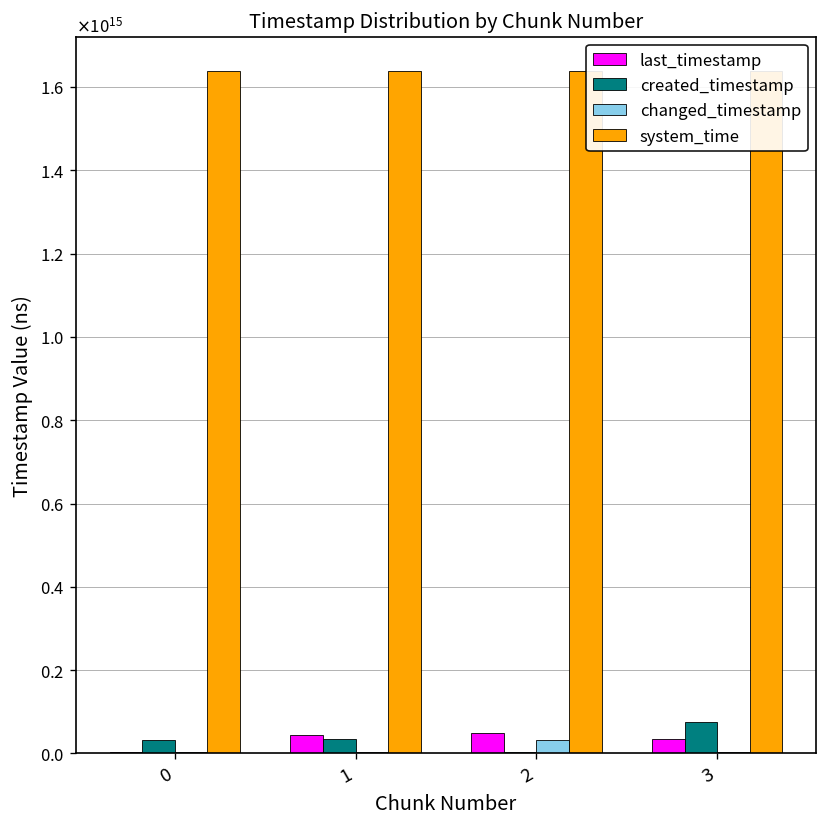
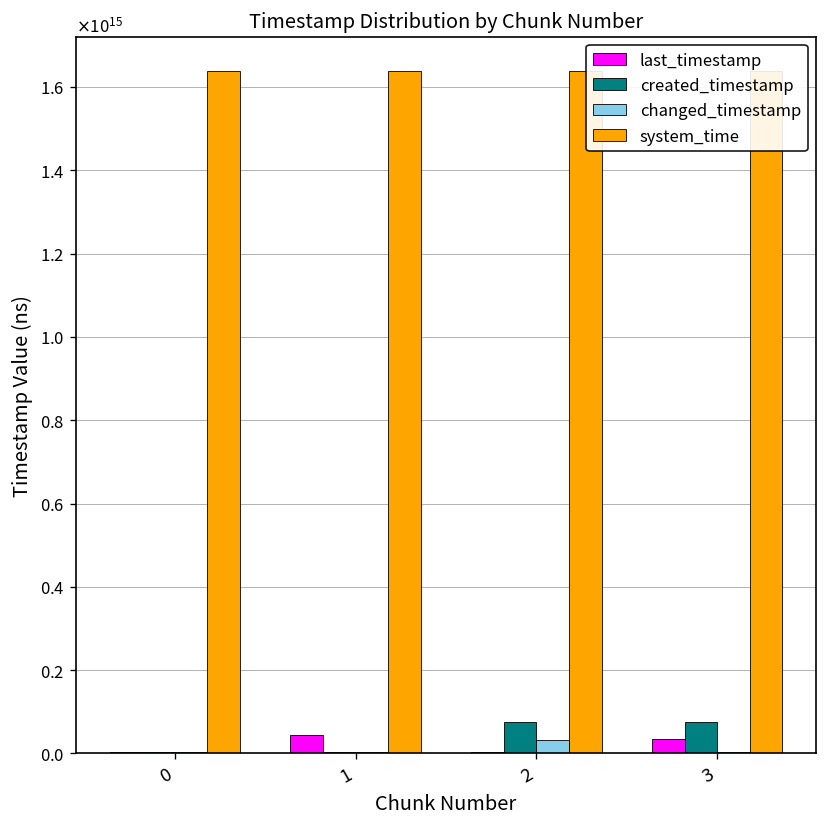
created_timestamp, 0: 30000000000000 -> 0
created_timestamp, 1: 30000000000000 -> 0
last_timestamp, 2: 50000000000000 -> 0
created_timestamp, 2: 0 -> 80000000000000
